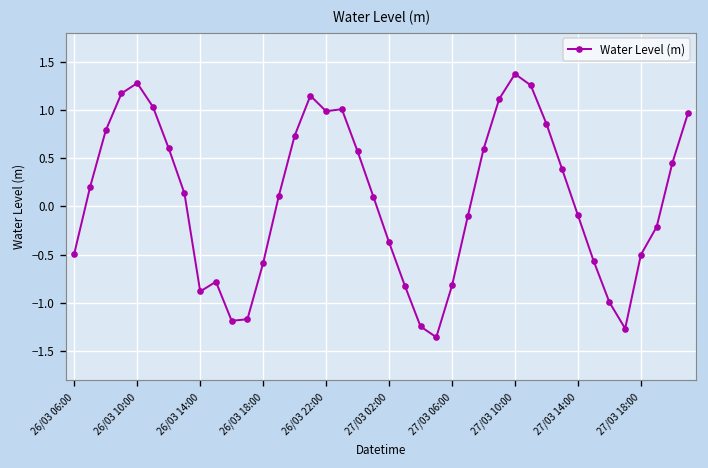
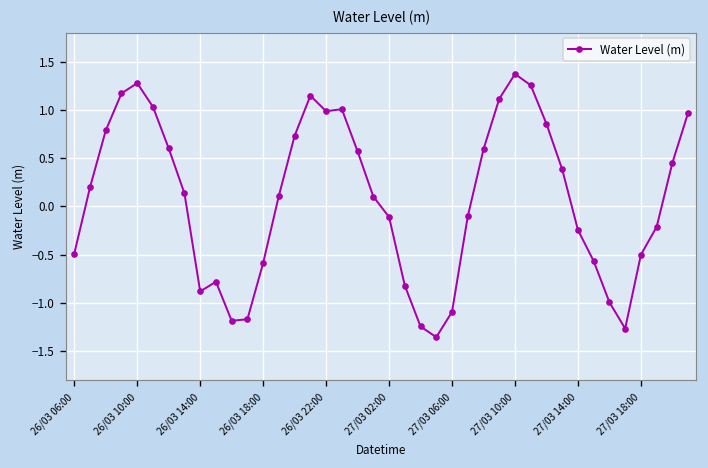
27/03 02:00: -0.4 -> -0.1
27/03 06:00: -0.8 -> -1.1
27/03 14:00: -0.1 -> -0.2
